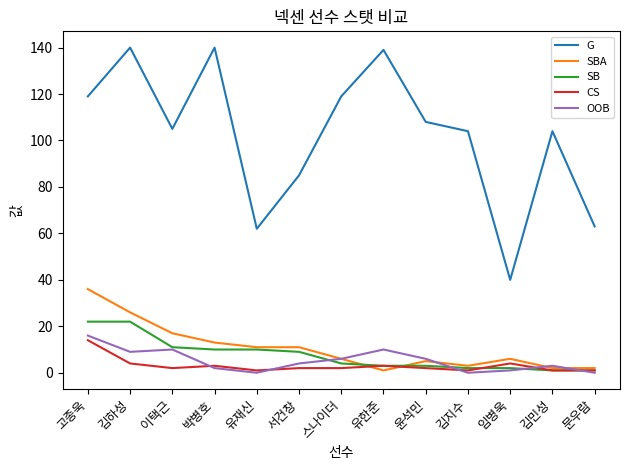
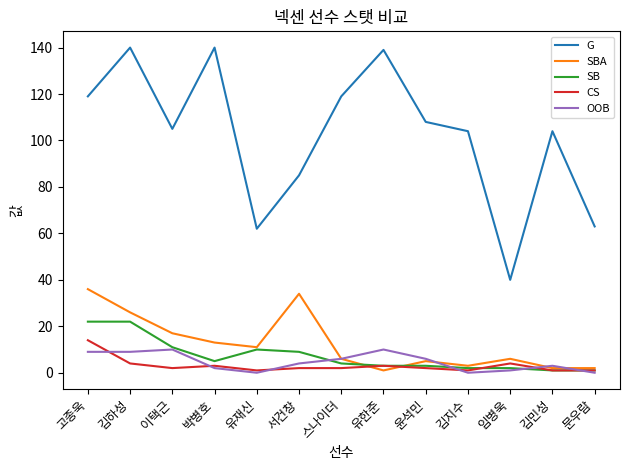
OOB, 고종욱: 16 -> 9
SB, 박병호: 10 -> 5
SBA, 서건창: 11 -> 34
